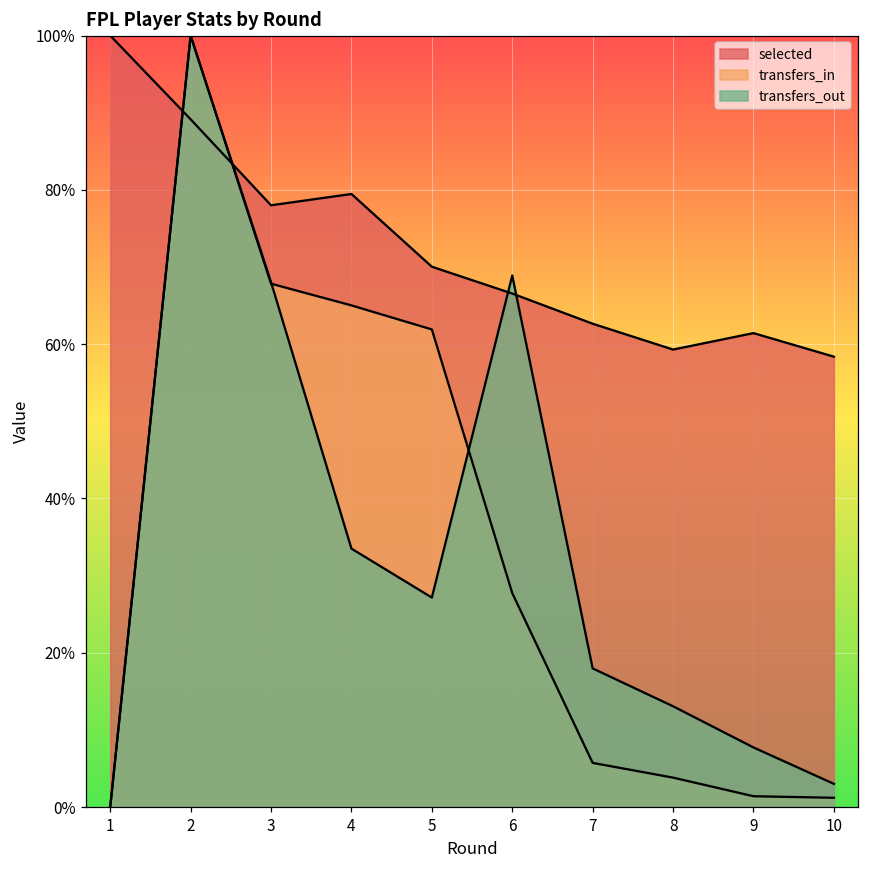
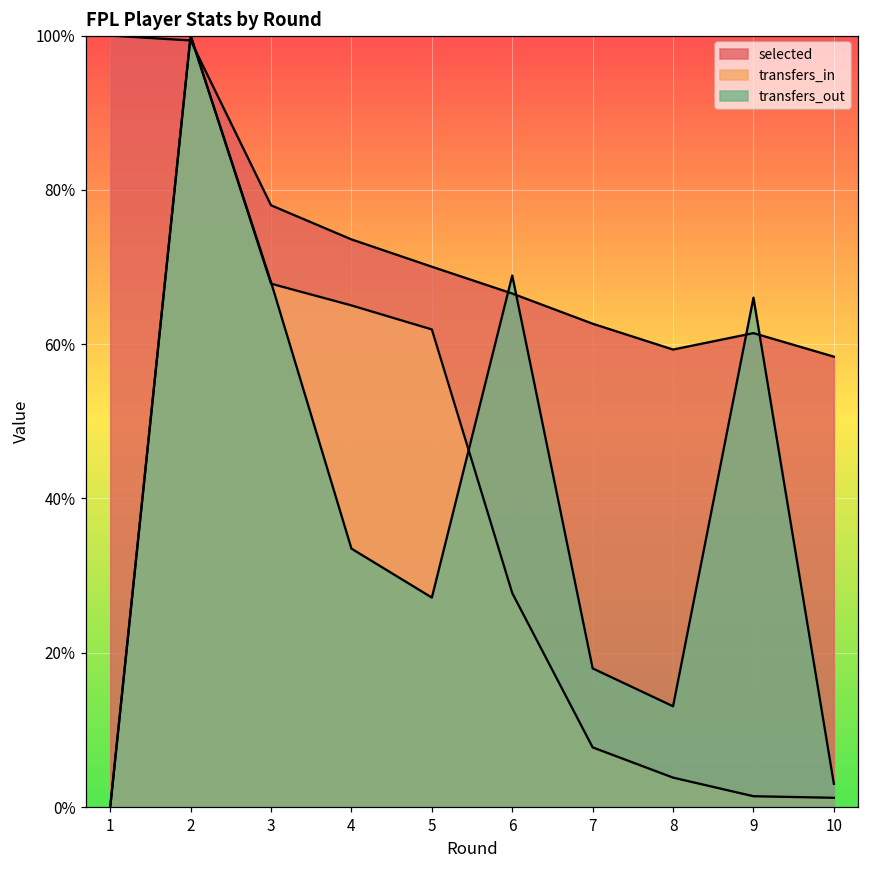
selected, 2: 89% -> 99%
selected, 4: 79% -> 74%
transfers_in, 7: 6% -> 8%
transfers_out, 9: 8% -> 66%
